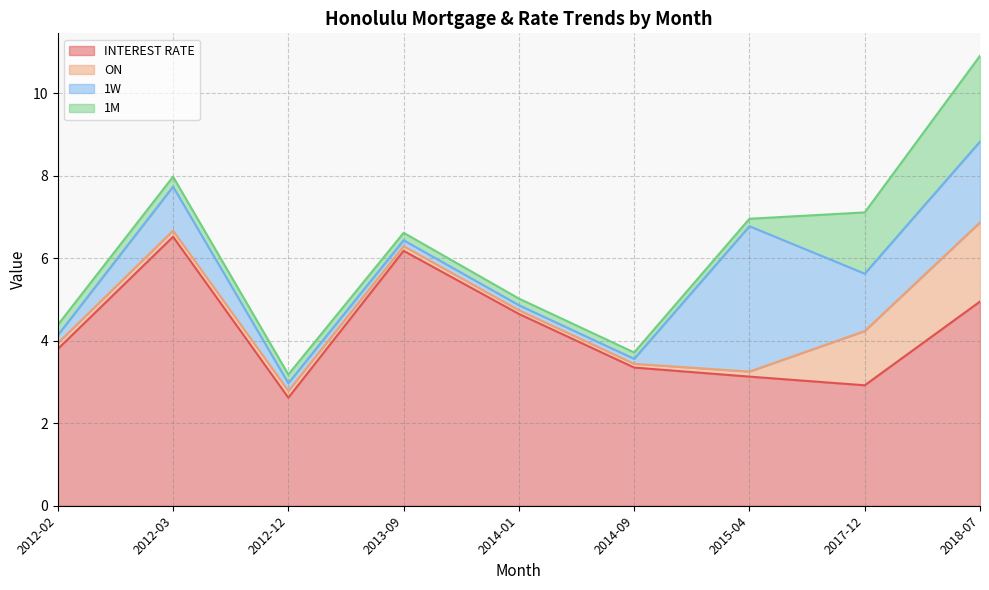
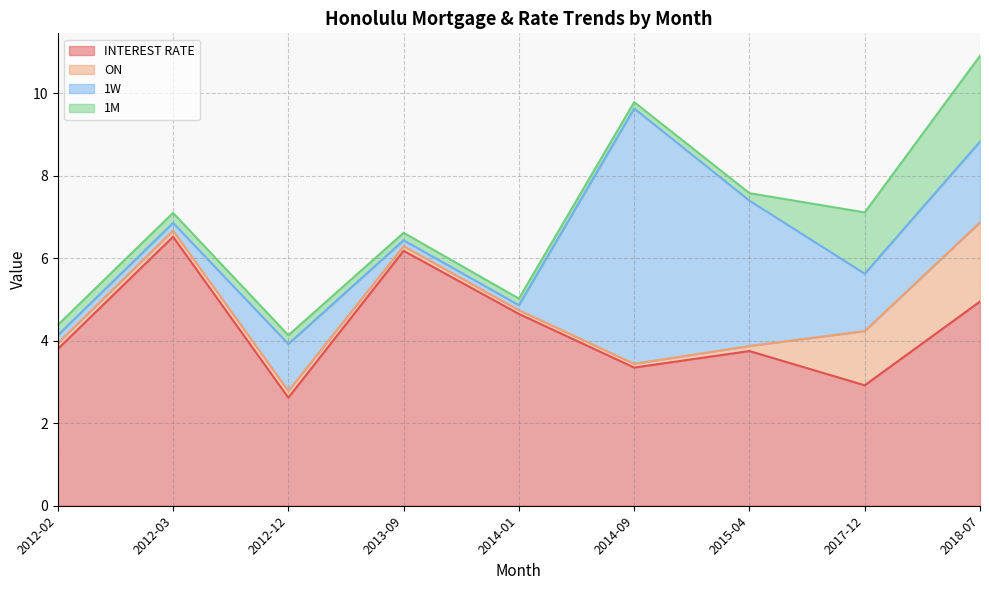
1W, 2012-03: 1.1 -> 0.2
1W, 2012-12: 0.2 -> 1.1
1W, 2014-09: 0.1 -> 6.2
INTEREST RATE, 2015-04: 3.1 -> 3.8
